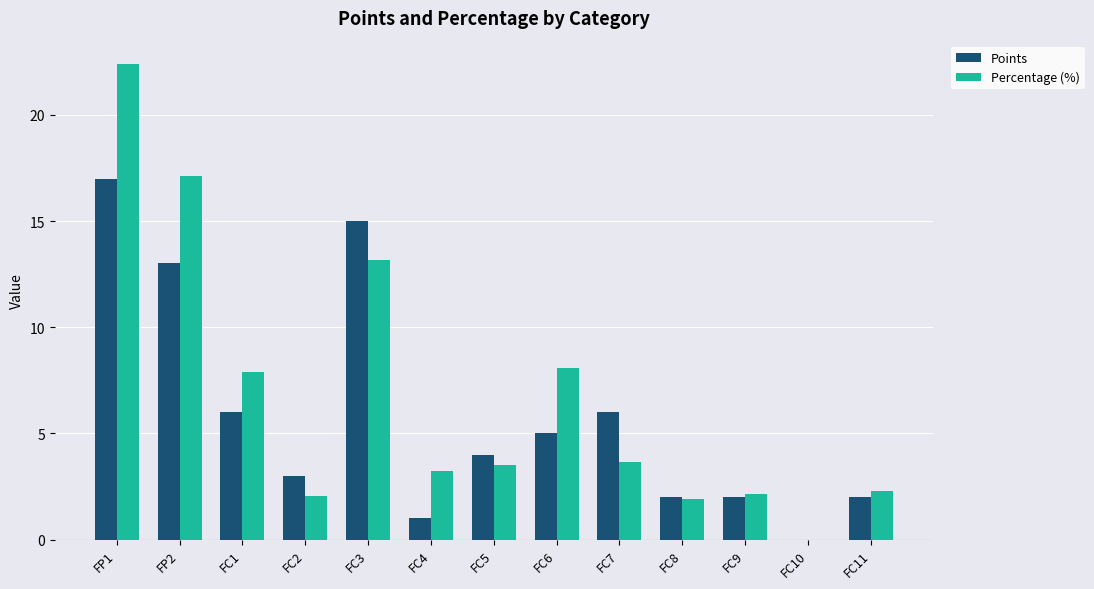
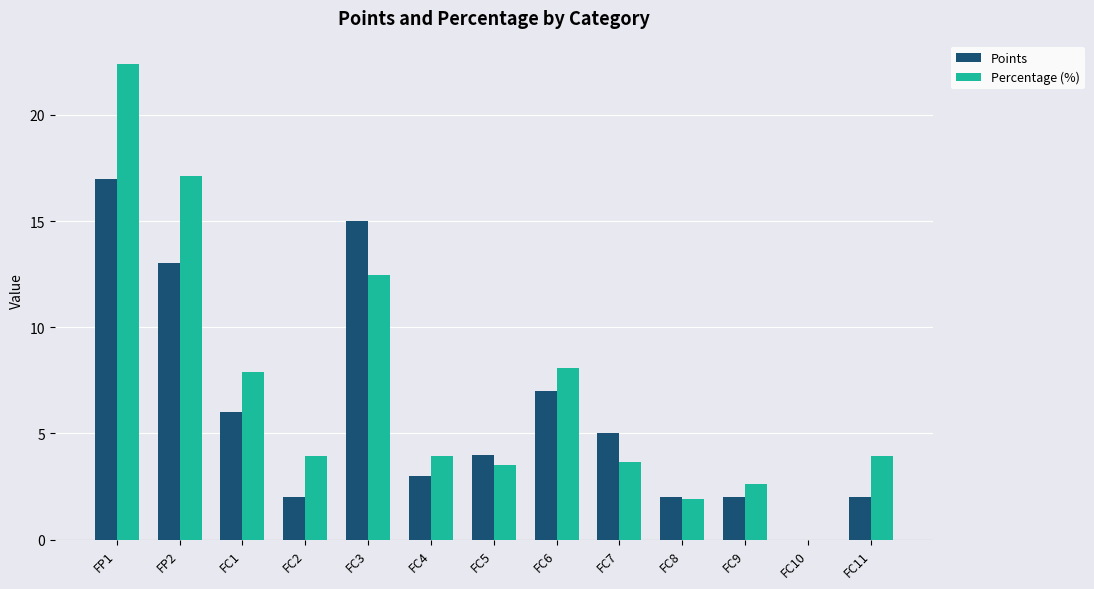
Points, FC2: 3 -> 2
Percentage (%), FC2: 2.0 -> 4.0
Percentage (%), FC3: 13.2 -> 12.4
Points, FC4: 1 -> 3
Percentage (%), FC4: 3.2 -> 4.0
Points, FC6: 5 -> 7
Points, FC7: 6 -> 5
Percentage (%), FC9: 2.1 -> 2.6
Percentage (%), FC11: 2.3 -> 4.0
